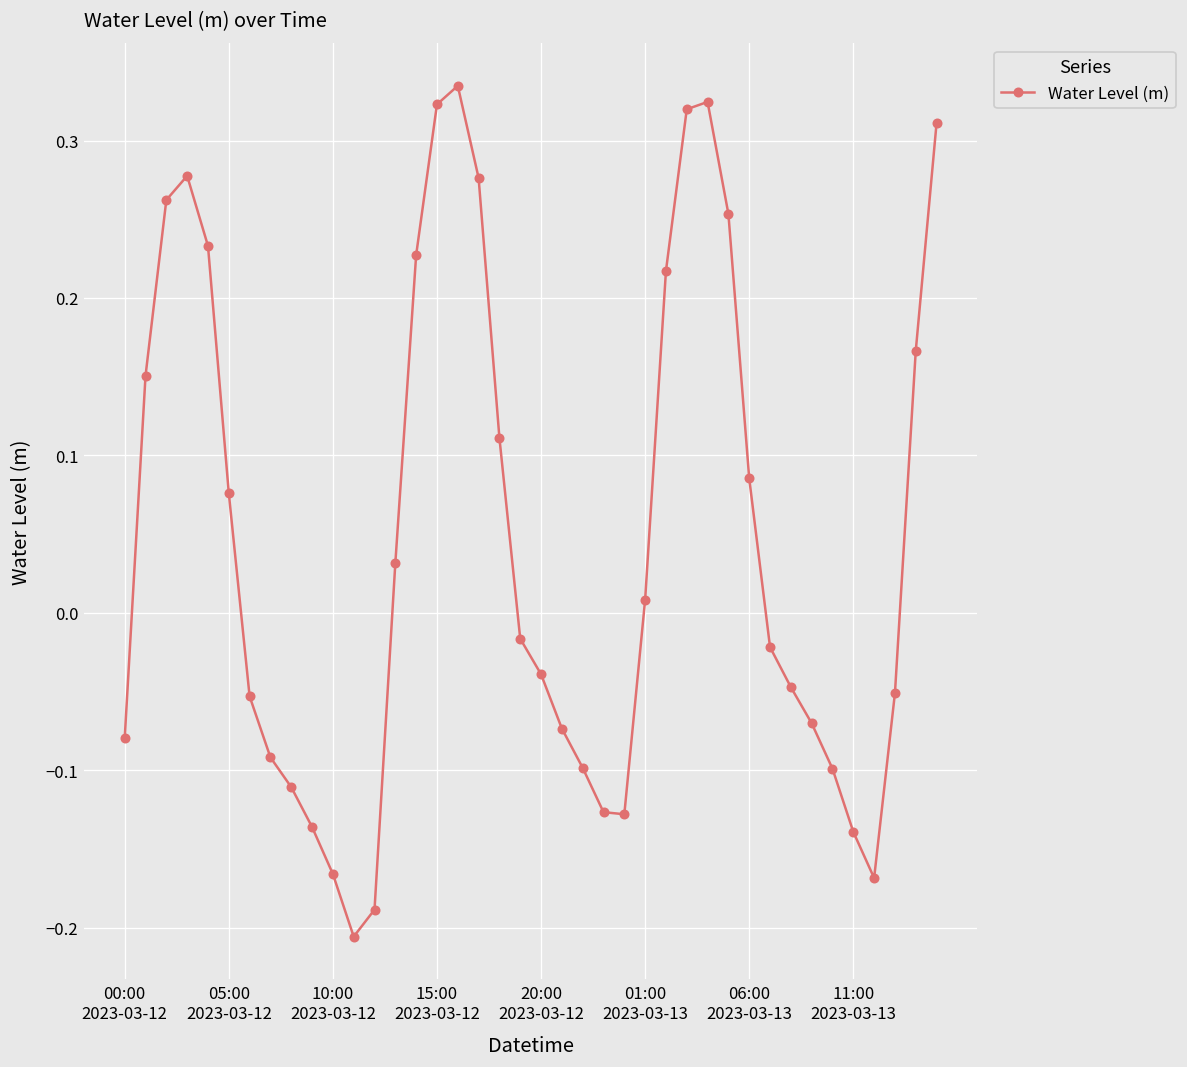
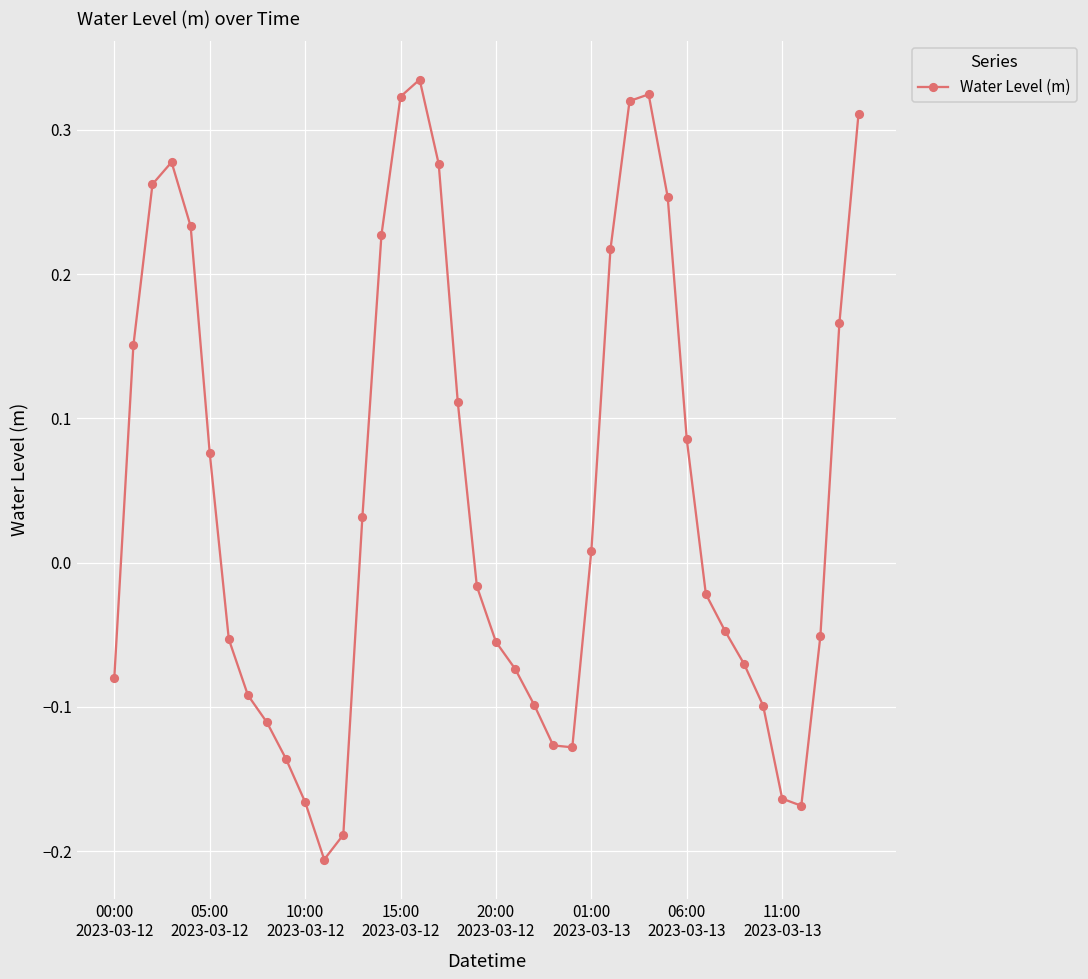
20:00 2023-03-12: -0.039 -> -0.055
11:00 2023-03-13: -0.139 -> -0.164
